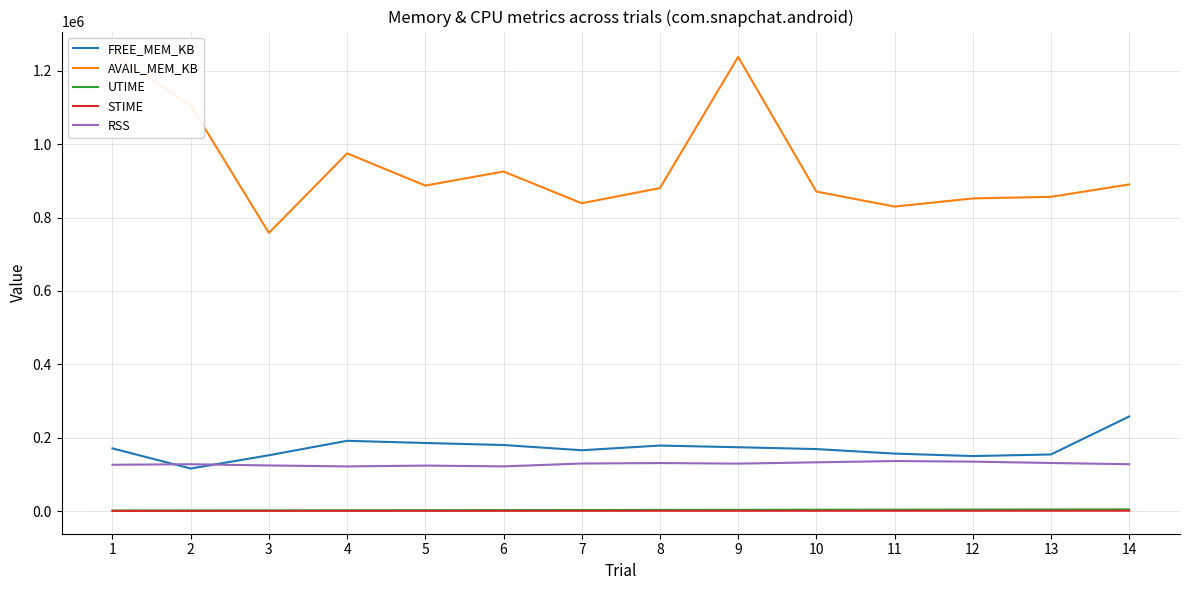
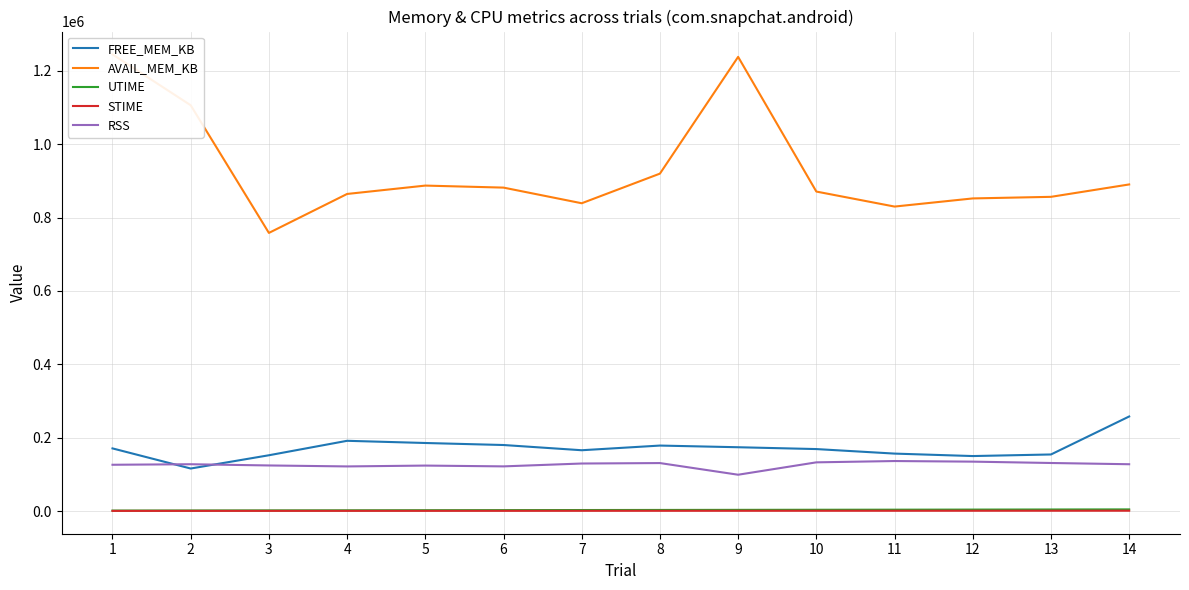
AVAIL_MEM_KB, 4: 970000 -> 860000
AVAIL_MEM_KB, 6: 930000 -> 880000
AVAIL_MEM_KB, 8: 880000 -> 920000
RSS, 9: 130000 -> 100000
